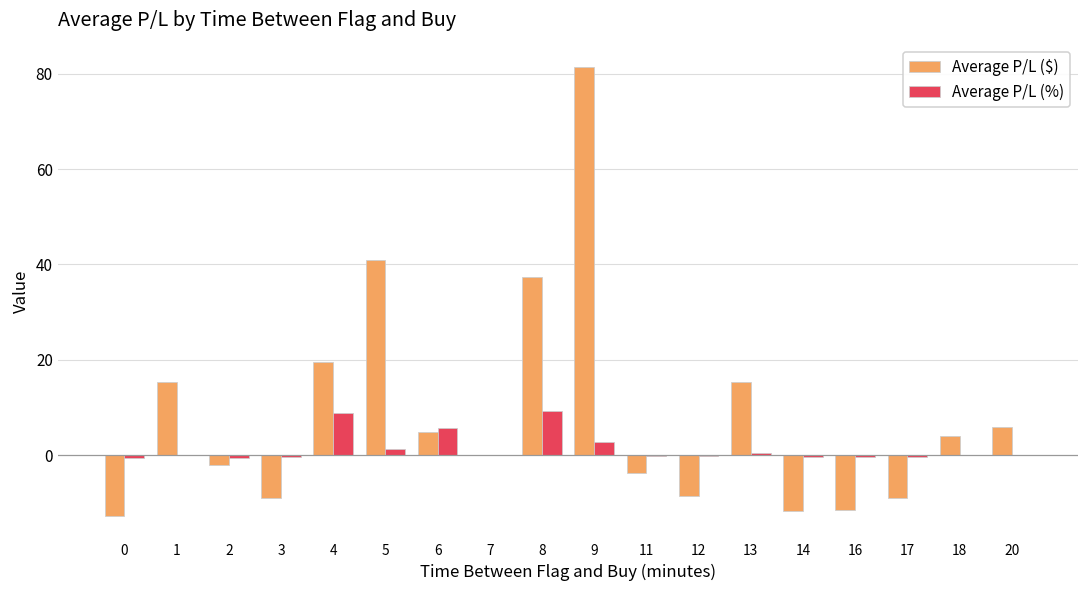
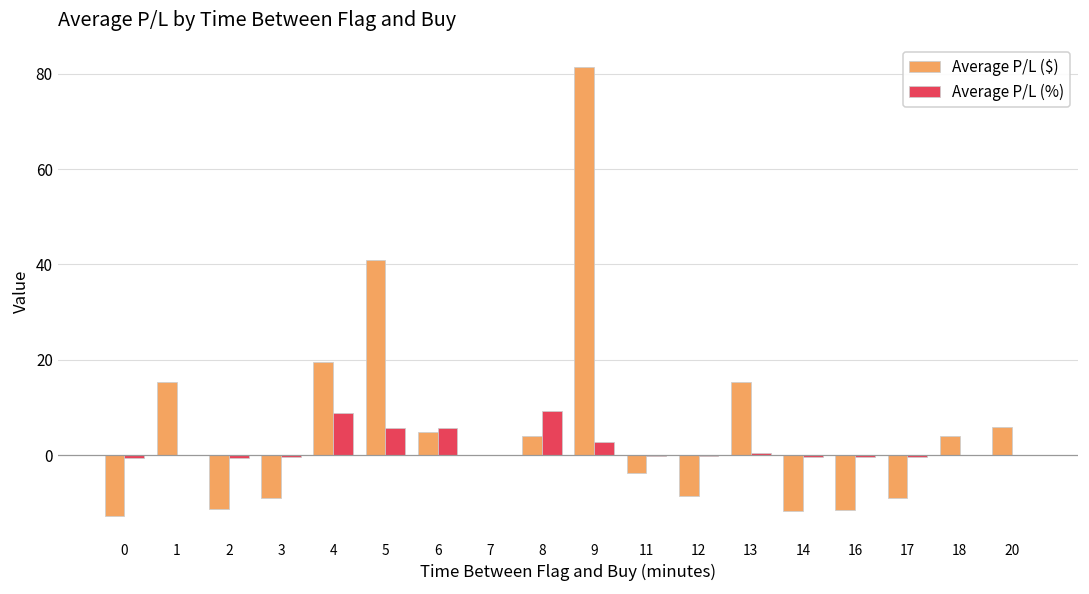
Average P/L ($), 2: -2 -> -11
Average P/L (%), 5: 1 -> 6
Average P/L ($), 8: 37 -> 4
